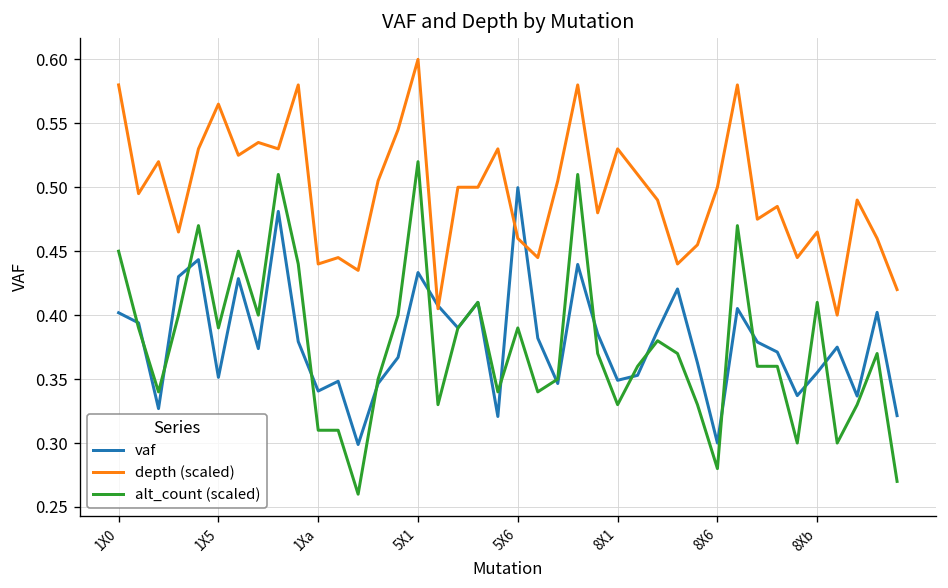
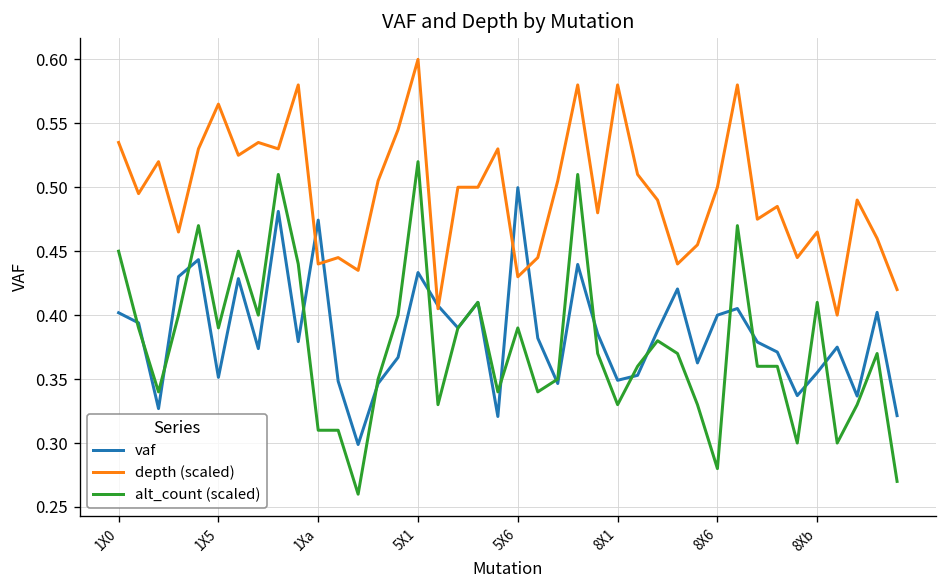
depth (scaled), 1X0: 0.580 -> 0.535
vaf, 1Xa: 0.341 -> 0.474
depth (scaled), 5X6: 0.460 -> 0.430
depth (scaled), 8X1: 0.530 -> 0.580
vaf, 8X6: 0.3 -> 0.4
